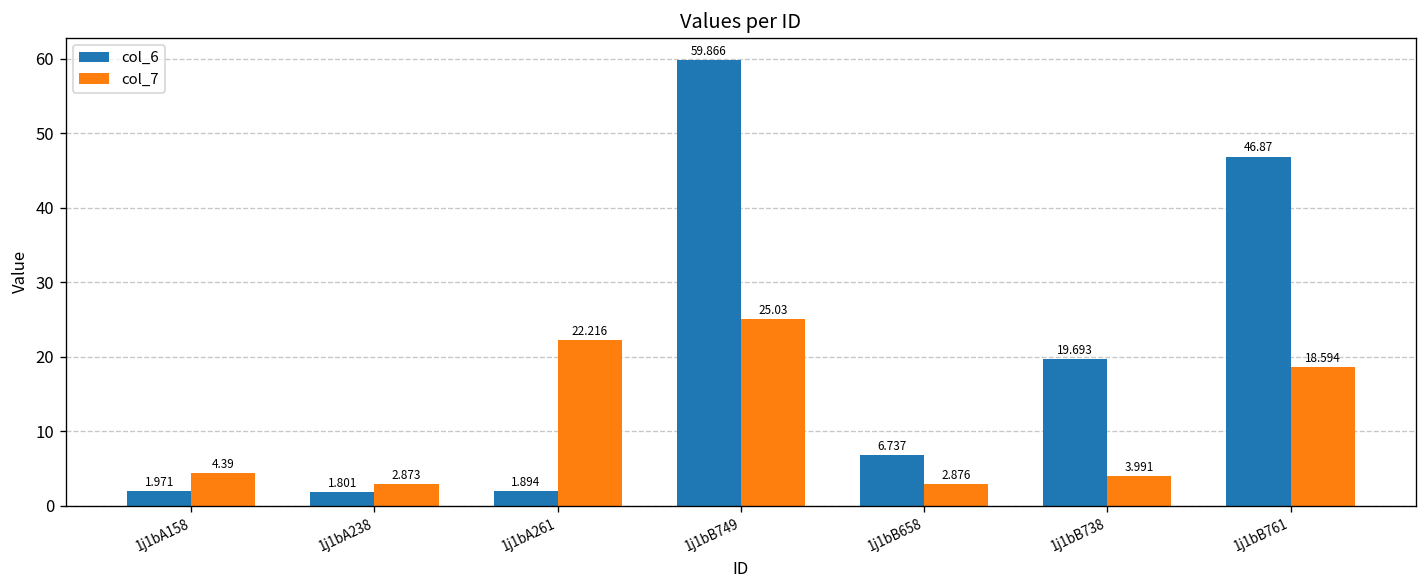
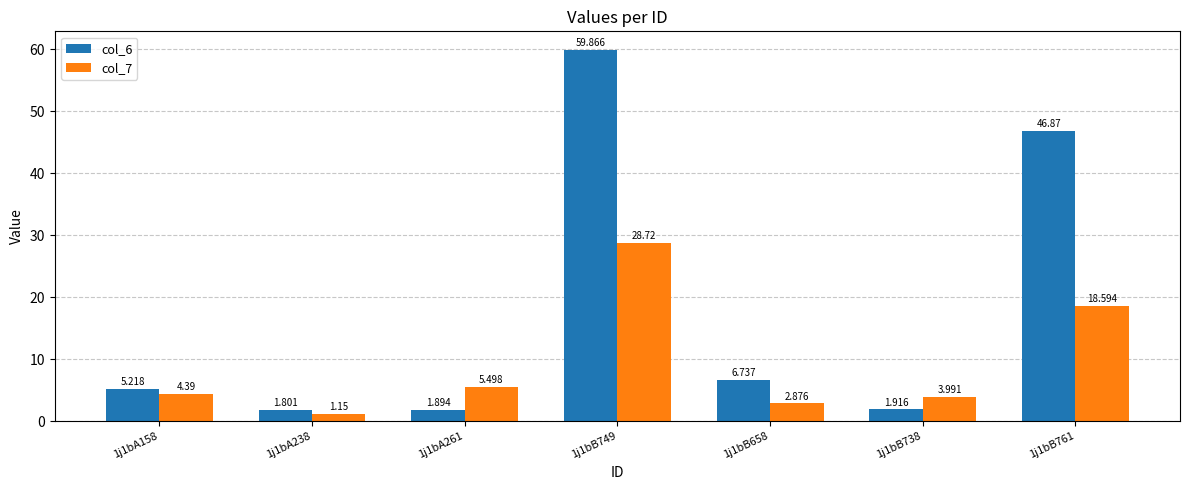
col_6, 1j1bA158: 1.971 -> 5.218
col_7, 1j1bA238: 2.873 -> 1.15
col_7, 1j1bA261: 22.216 -> 5.498
col_7, 1j1bB749: 25.03 -> 28.72
col_6, 1j1bB738: 19.693 -> 1.916
